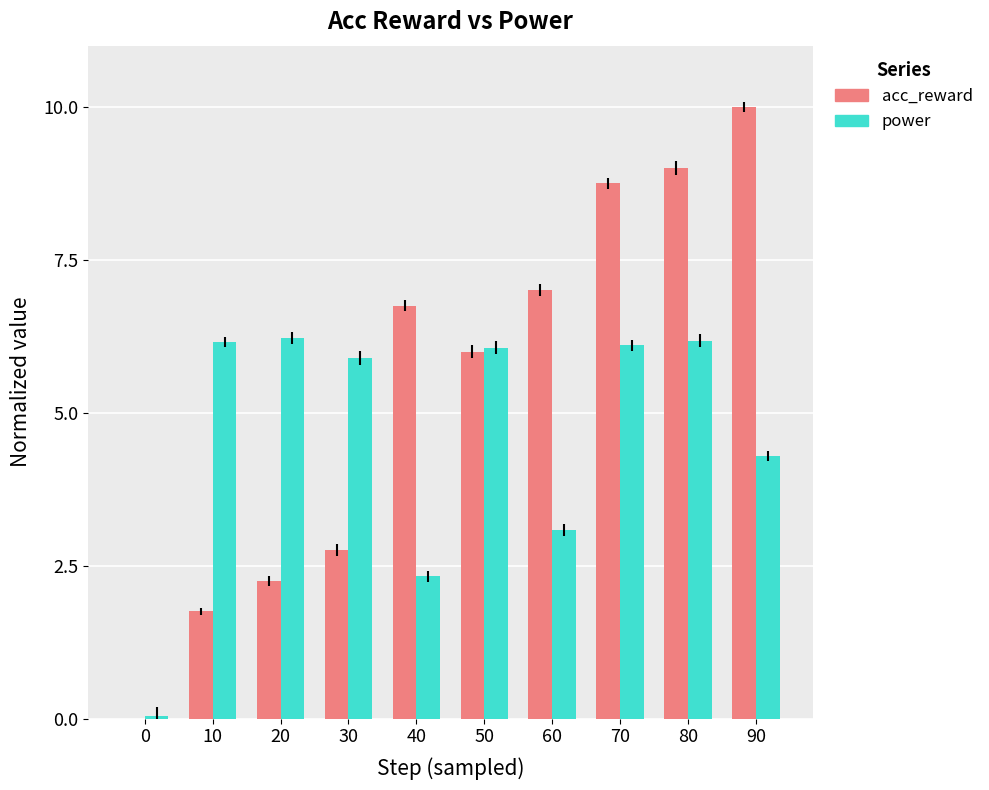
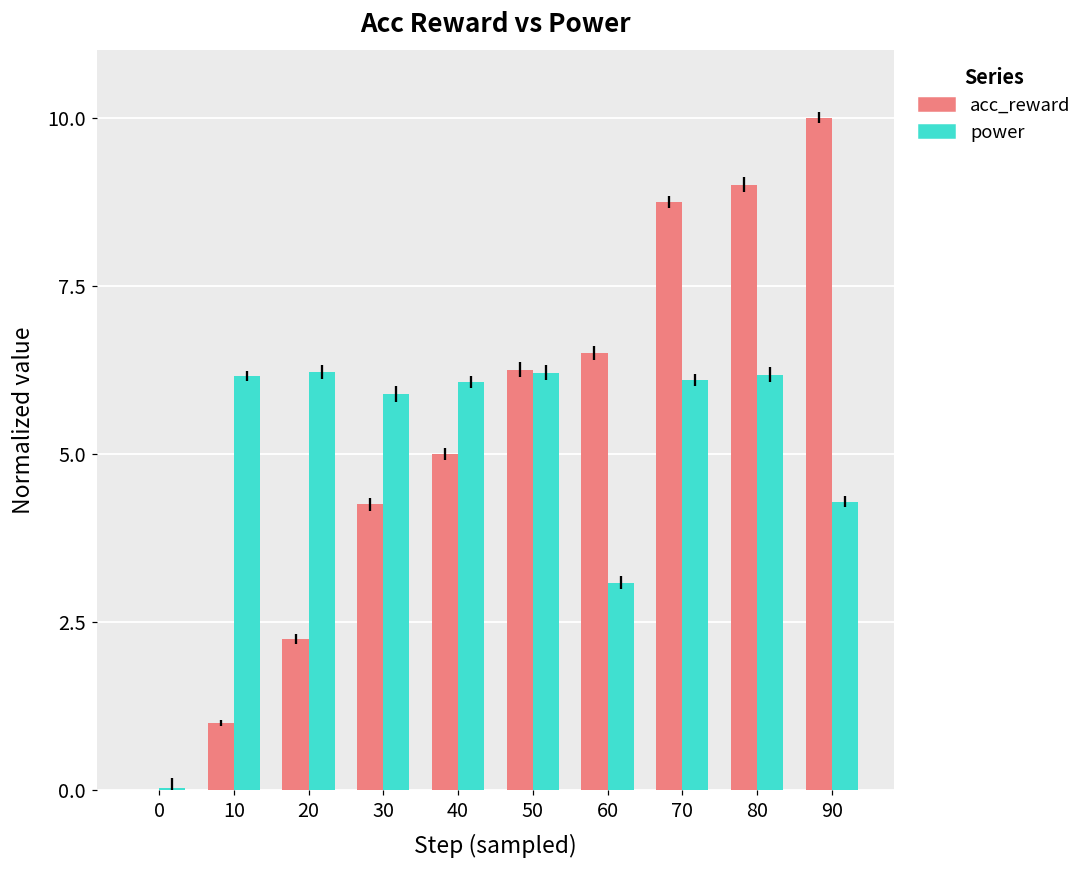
acc_reward, 10: 1.8 -> 1.0
acc_reward, 30: 2.8 -> 4.3
acc_reward, 40: 6.8 -> 5.0
power, 40: 2.3 -> 6.1
acc_reward, 50: 6.0 -> 6.3
power, 50: 6.1 -> 6.2
acc_reward, 60: 7.0 -> 6.5
